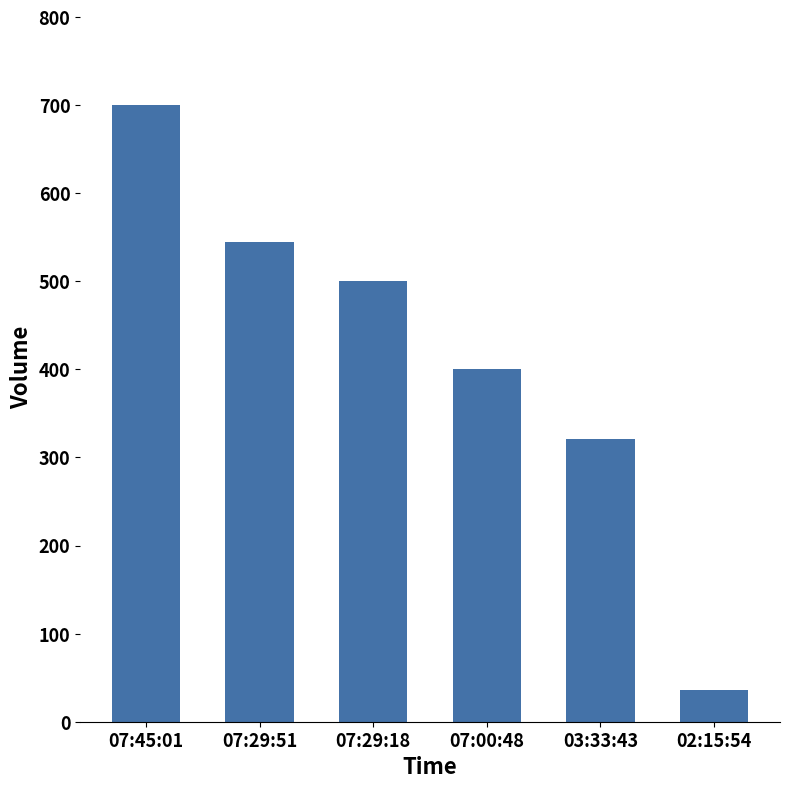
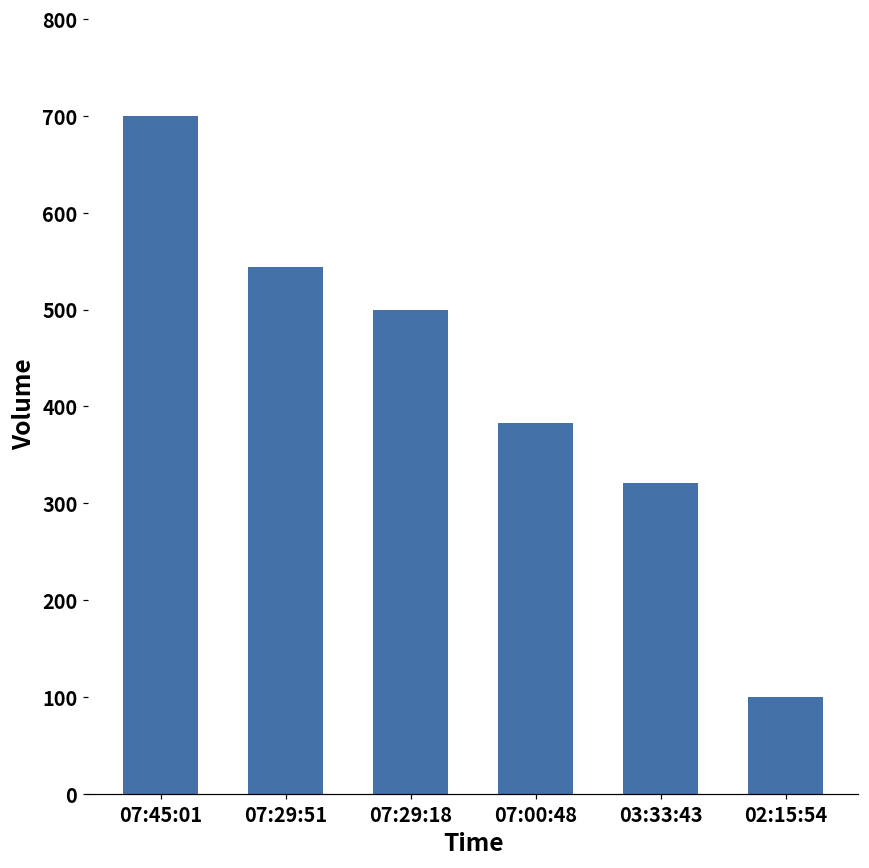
07:00:48: 400 -> 380
02:15:54: 40 -> 100
